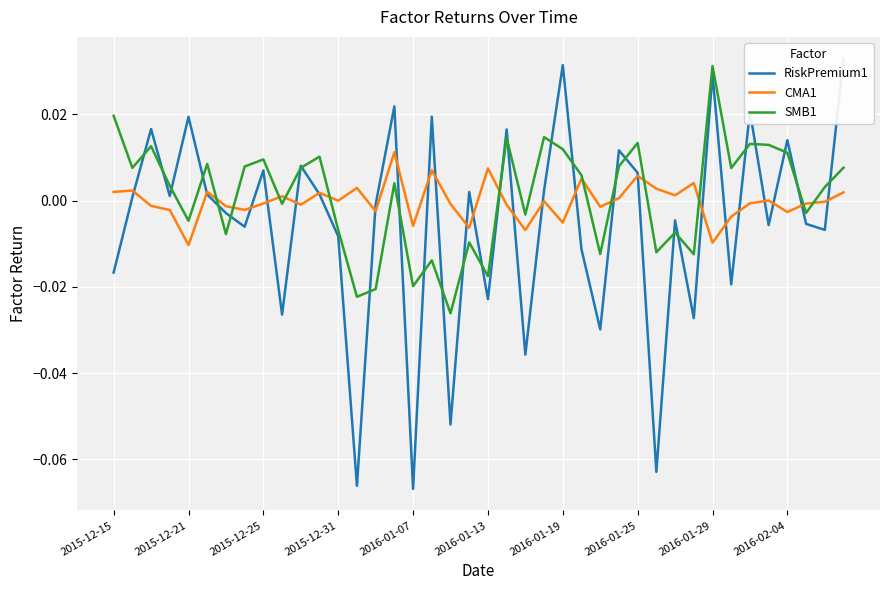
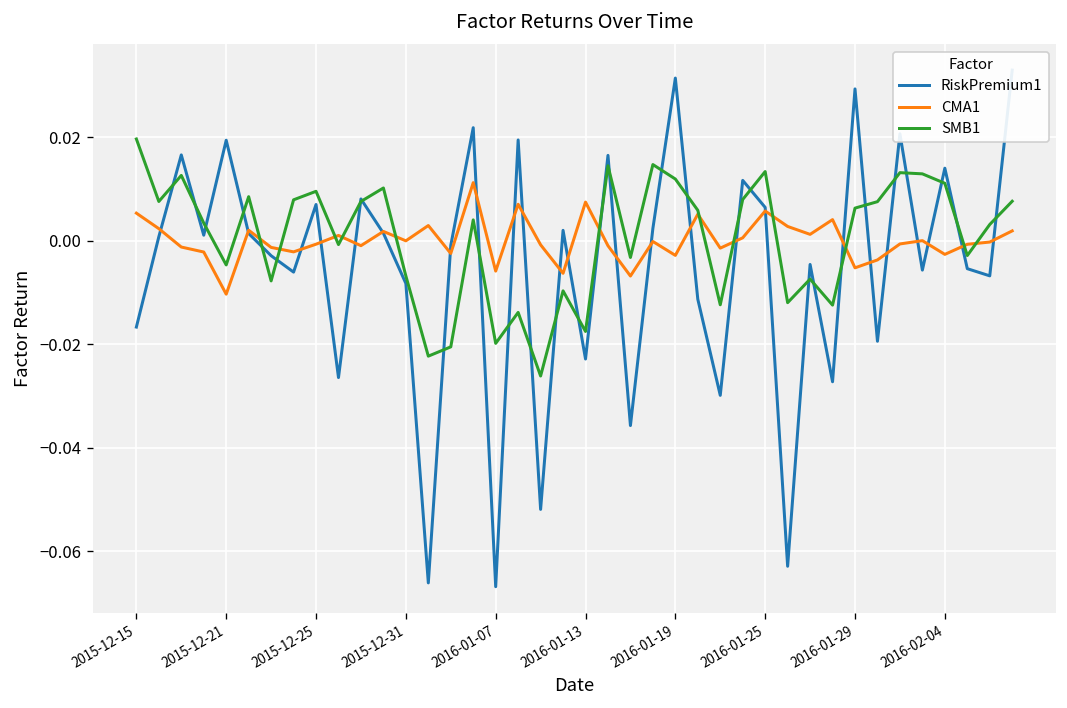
CMA1, 2015-12-15: 0.002 -> 0.005
CMA1, 2016-01-19: -0.005 -> -0.003
CMA1, 2016-01-29: -0.010 -> -0.005
SMB1, 2016-01-29: 0.031 -> 0.006
